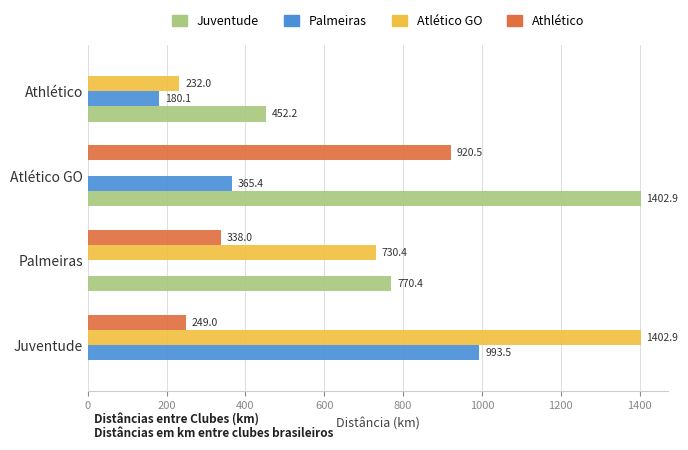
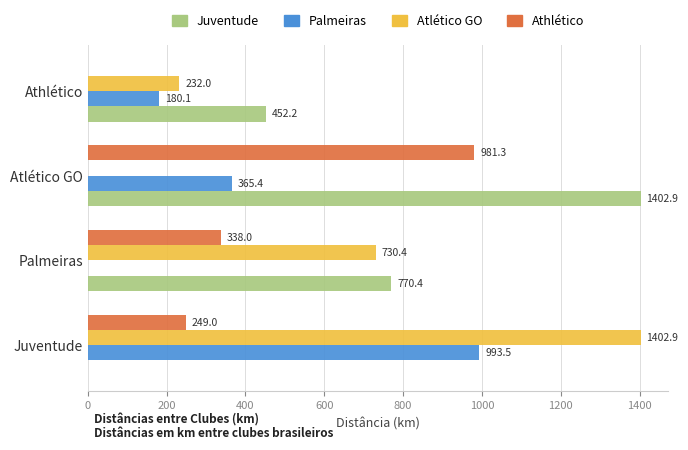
Athlético, Atlético GO: 920.5 -> 981.3
